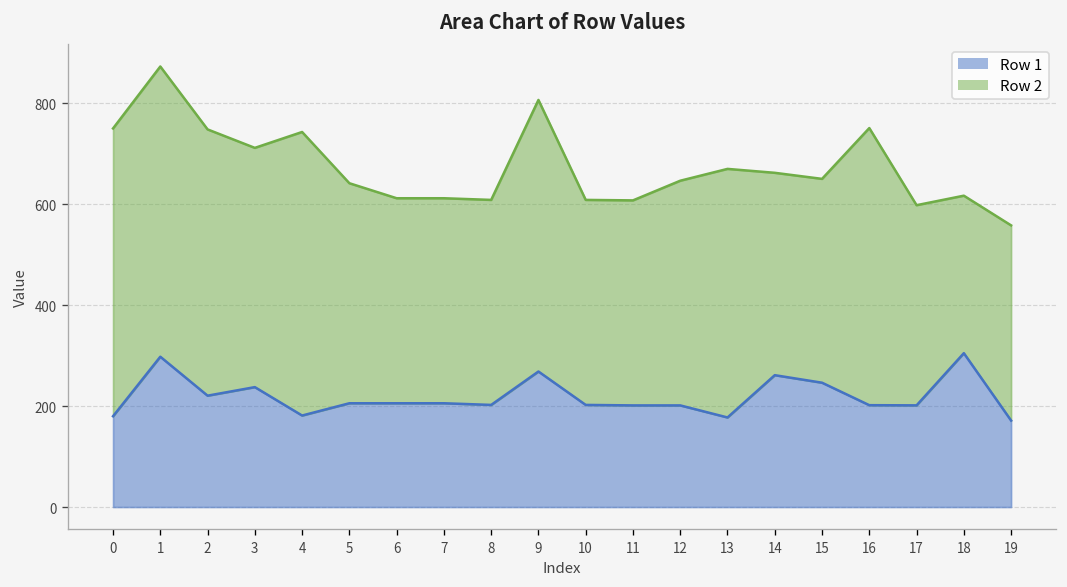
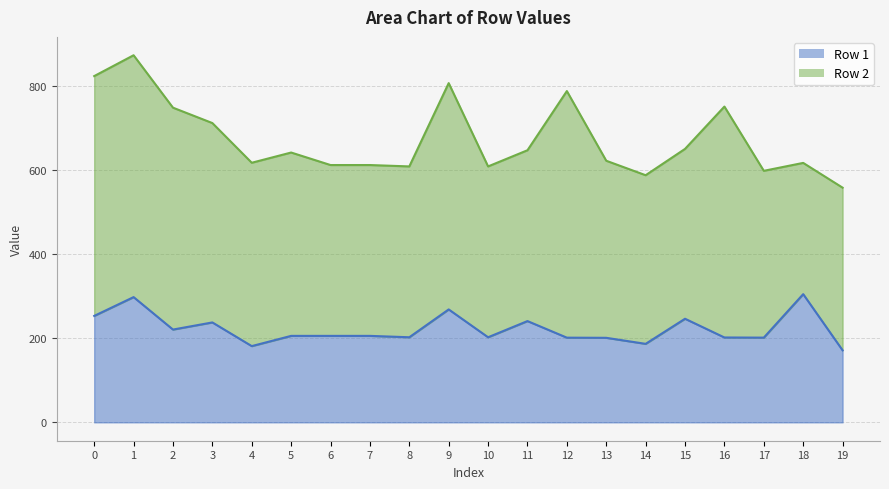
Row 1, 0: 180 -> 250
Row 2, 4: 560 -> 440
Row 1, 11: 200 -> 240
Row 2, 12: 450 -> 590
Row 1, 13: 180 -> 200
Row 2, 13: 490 -> 420
Row 1, 14: 260 -> 190
